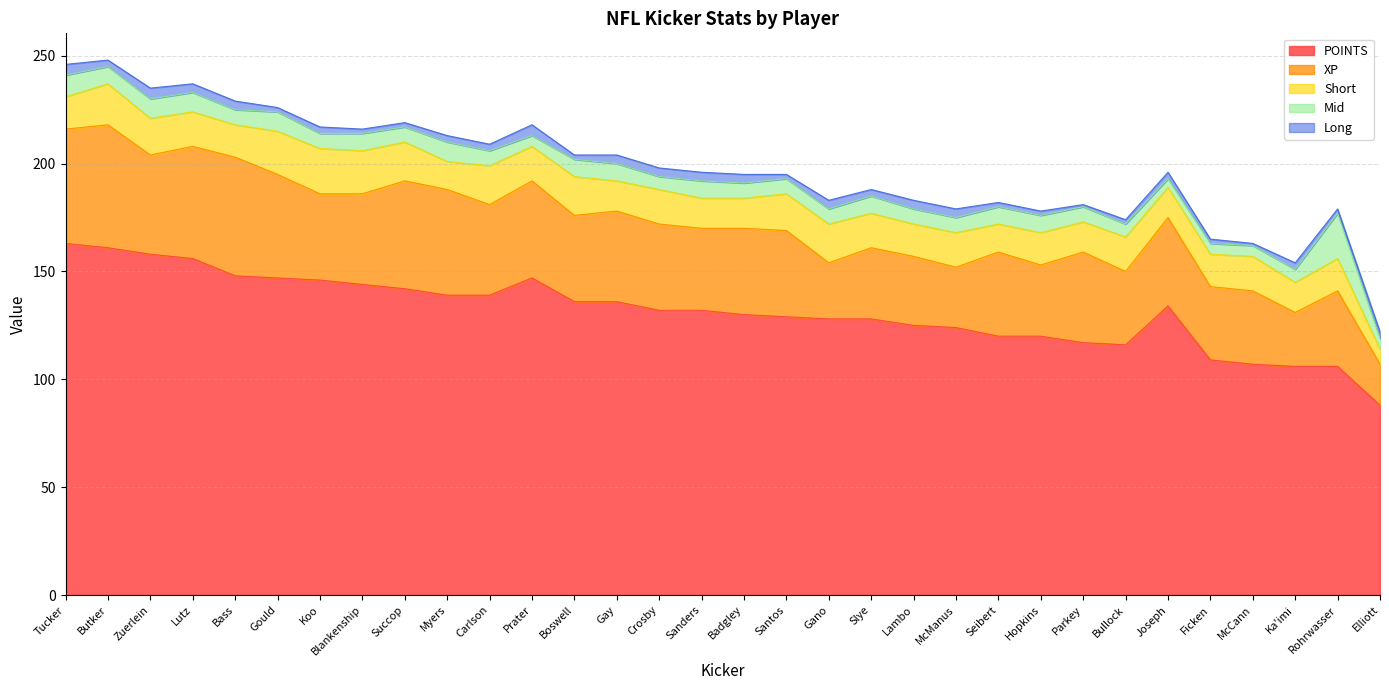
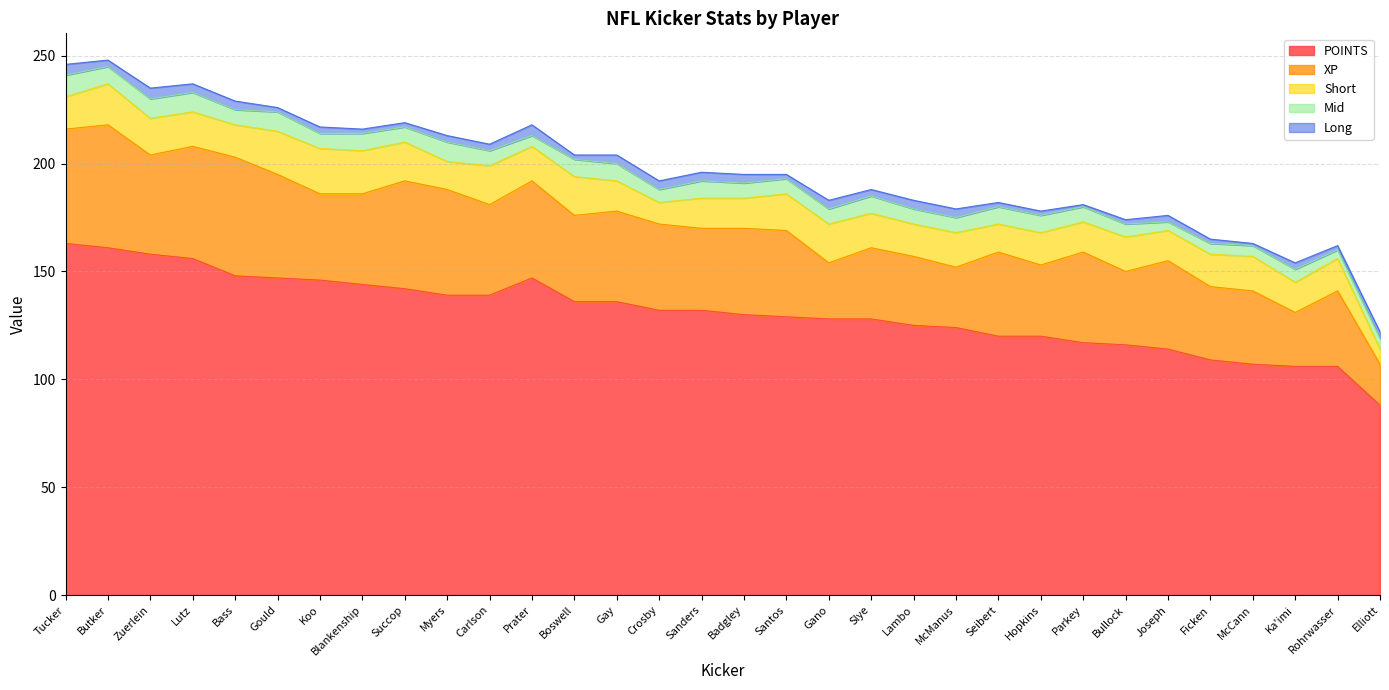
Short, Crosby: 16 -> 10
POINTS, Joseph: 134 -> 114
Mid, Rohrwasser: 21 -> 4
